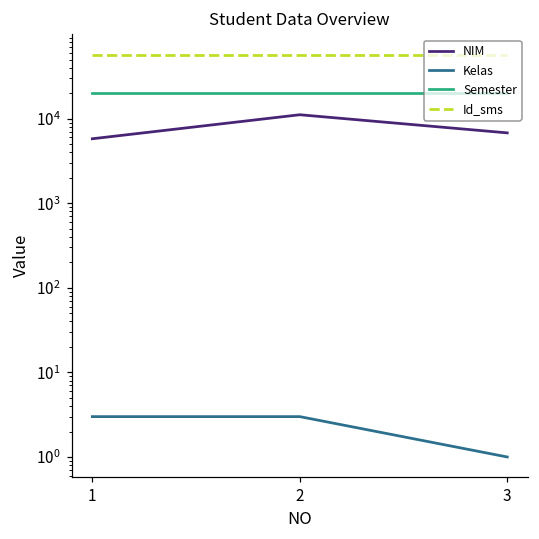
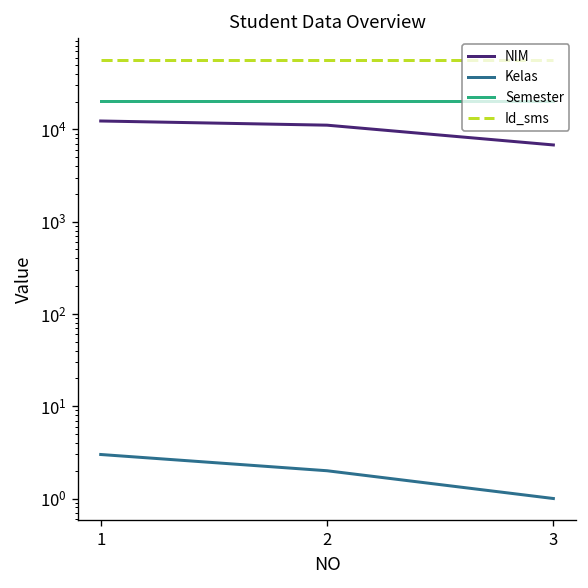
NIM, 1: 6000 -> 12000
Kelas, 2: 3 -> 2
